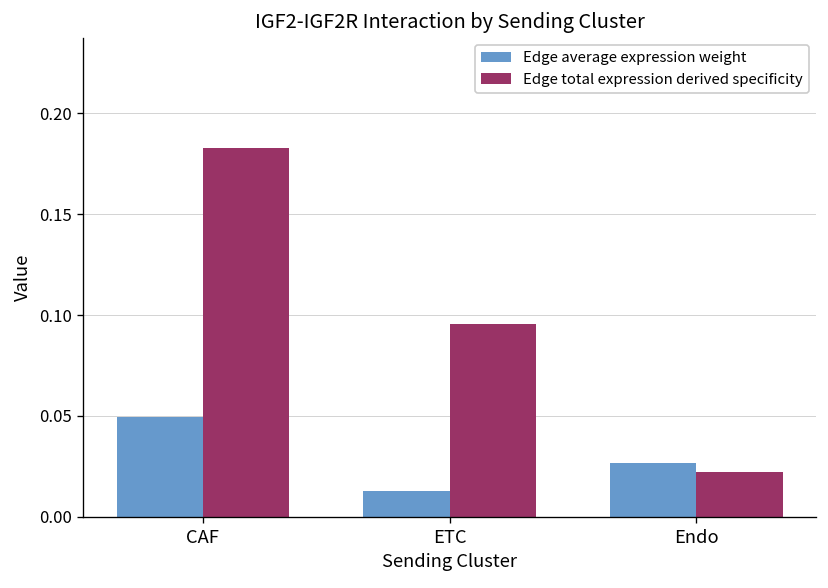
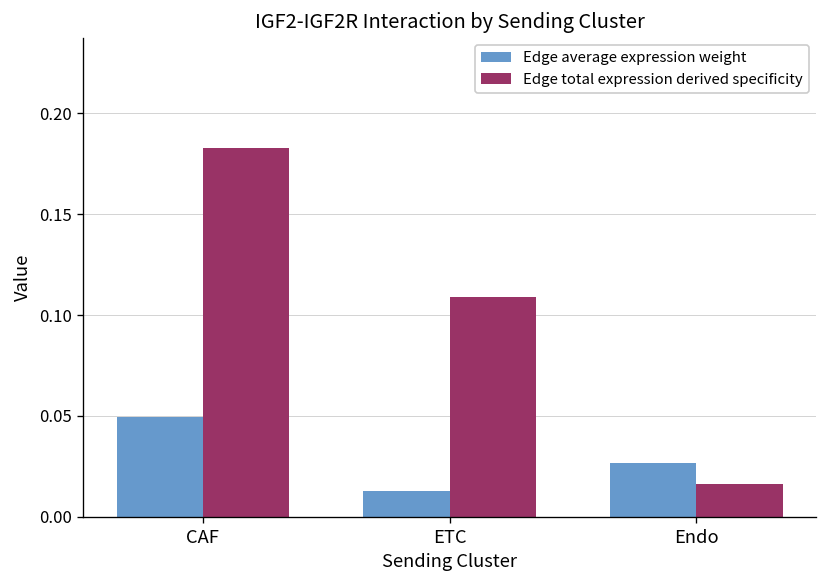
Edge total expression derived specificity, ETC: 0.095 -> 0.109
Edge total expression derived specificity, Endo: 0.022 -> 0.016
